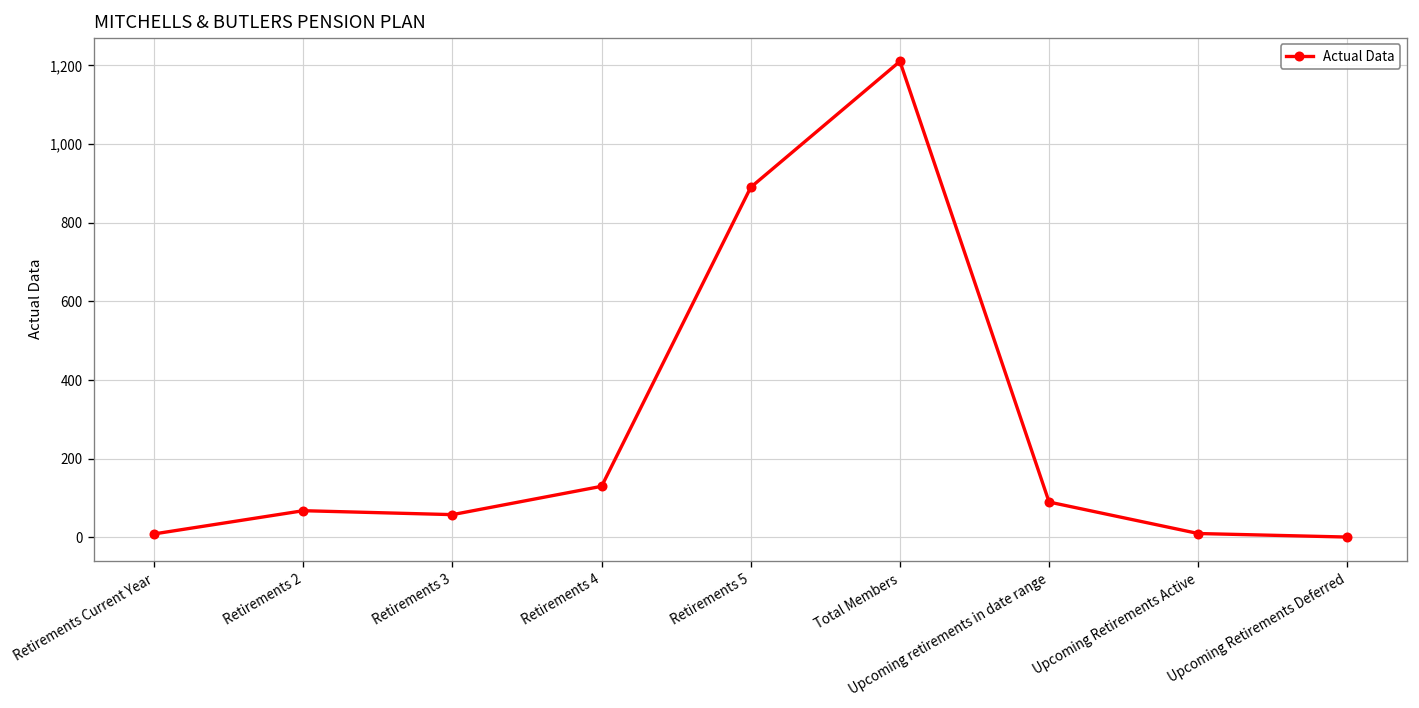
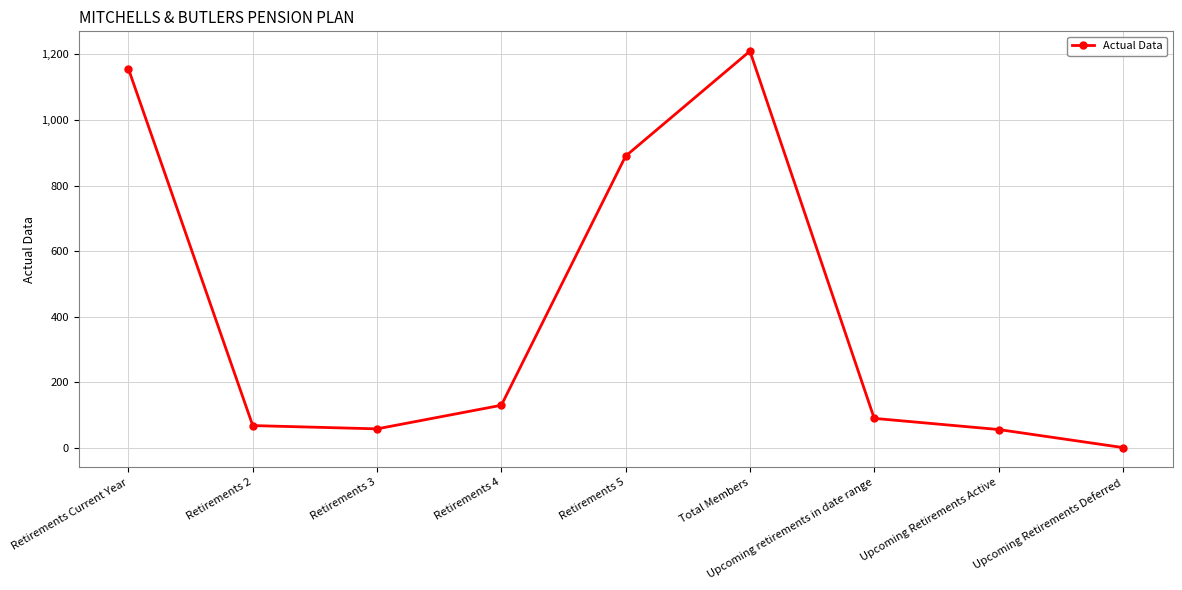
Retirements Current Year: 10 -> 1,160
Upcoming Retirements Active: 10 -> 60
